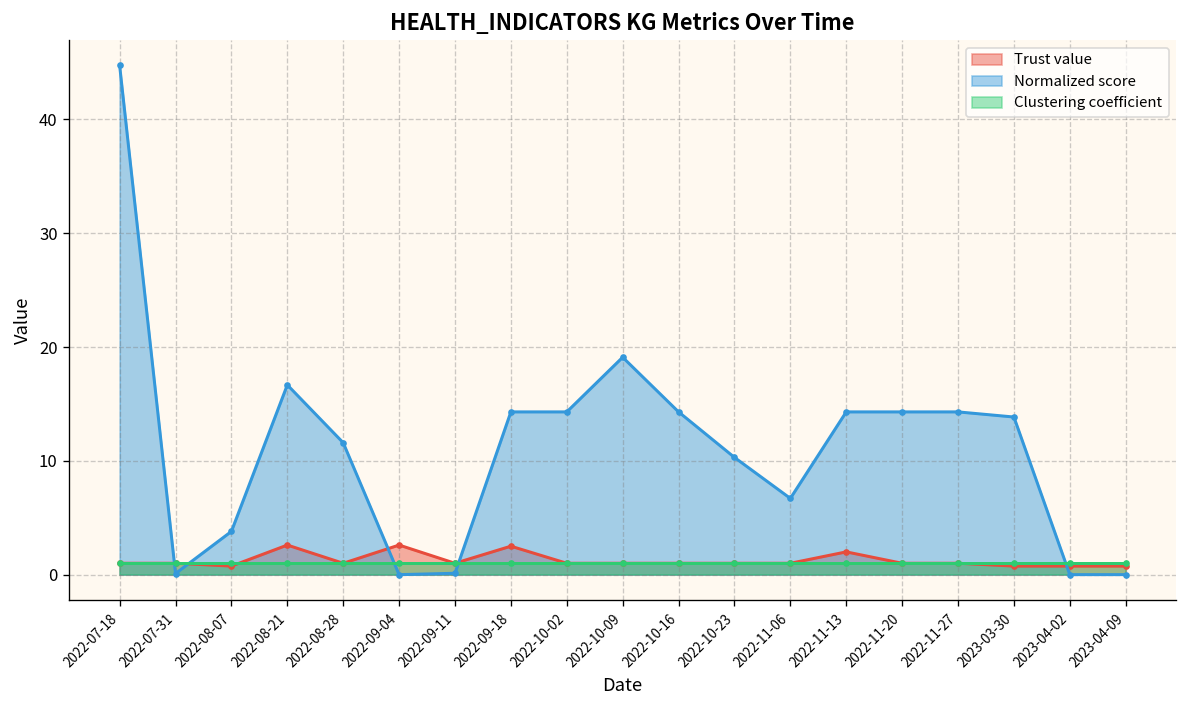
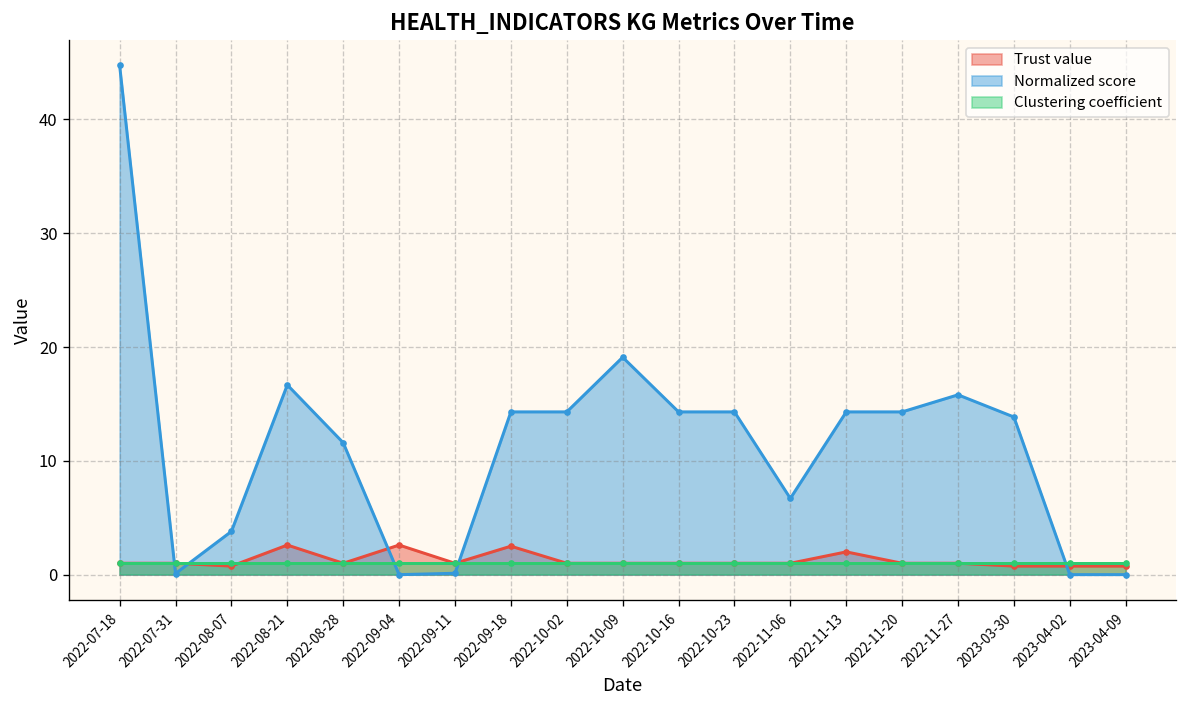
Normalized score, 2022-10-23: 10 -> 14
Normalized score, 2022-11-27: 14 -> 16
